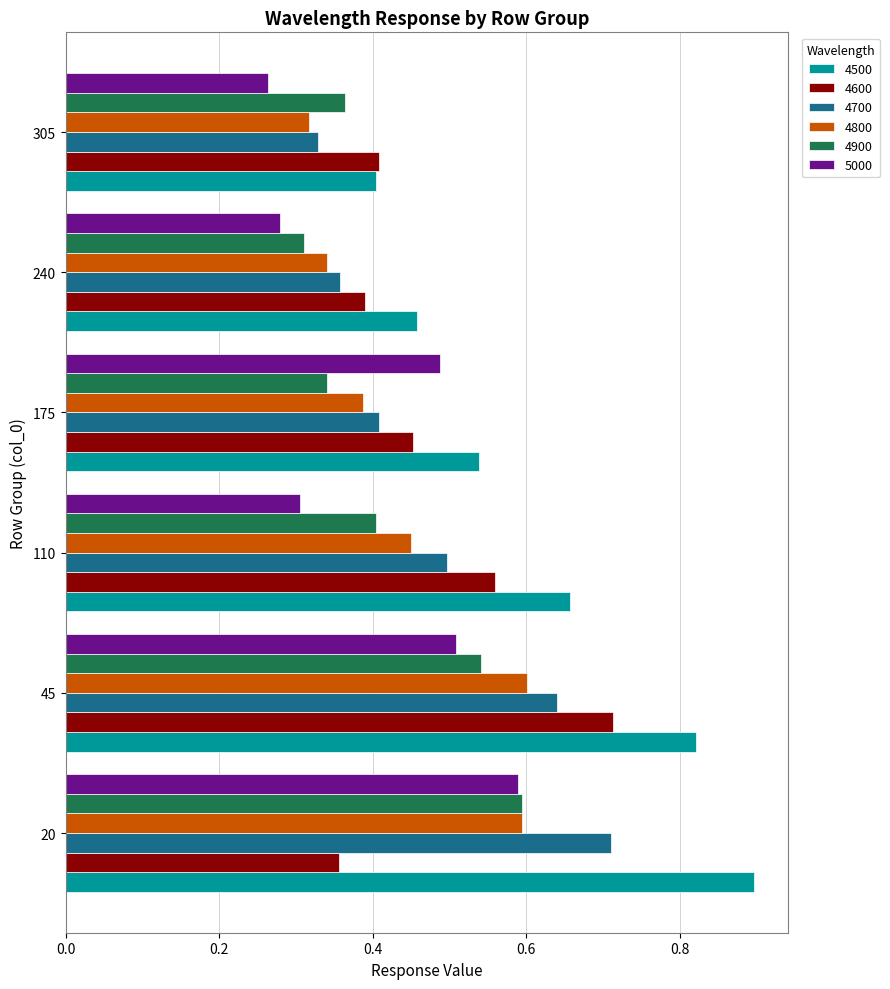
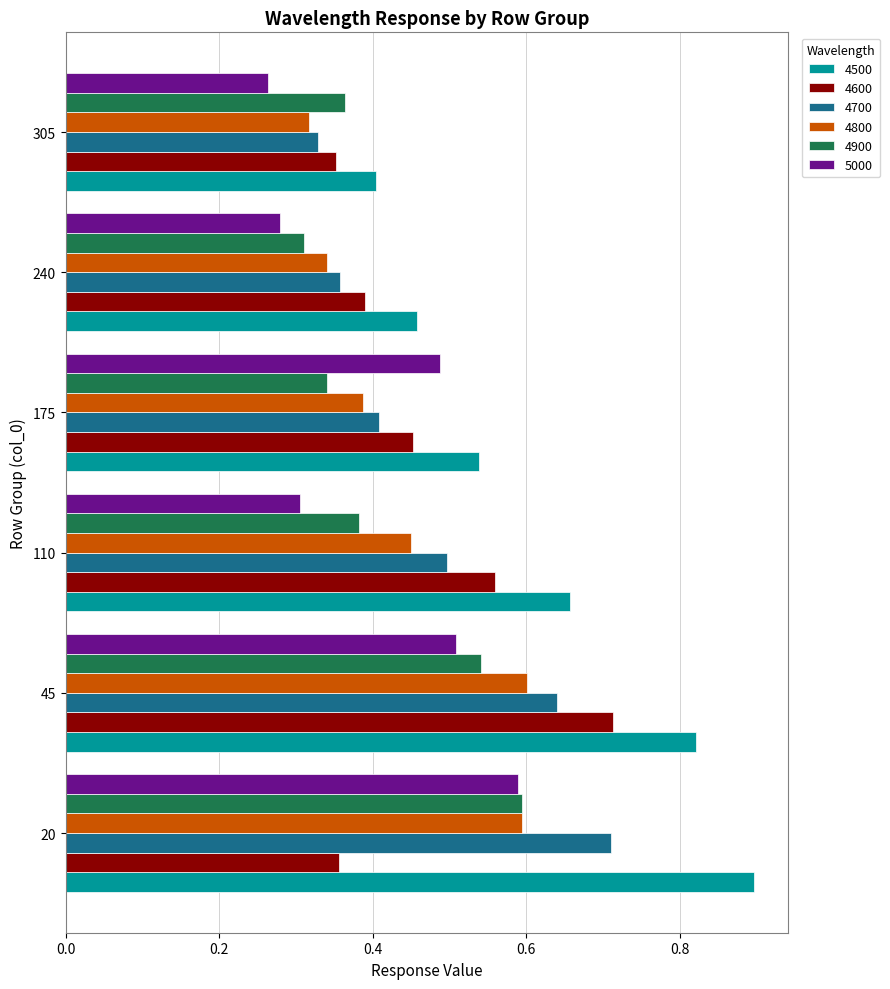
4600, 305: 0.41 -> 0.35
4900, 110: 0.40 -> 0.38
